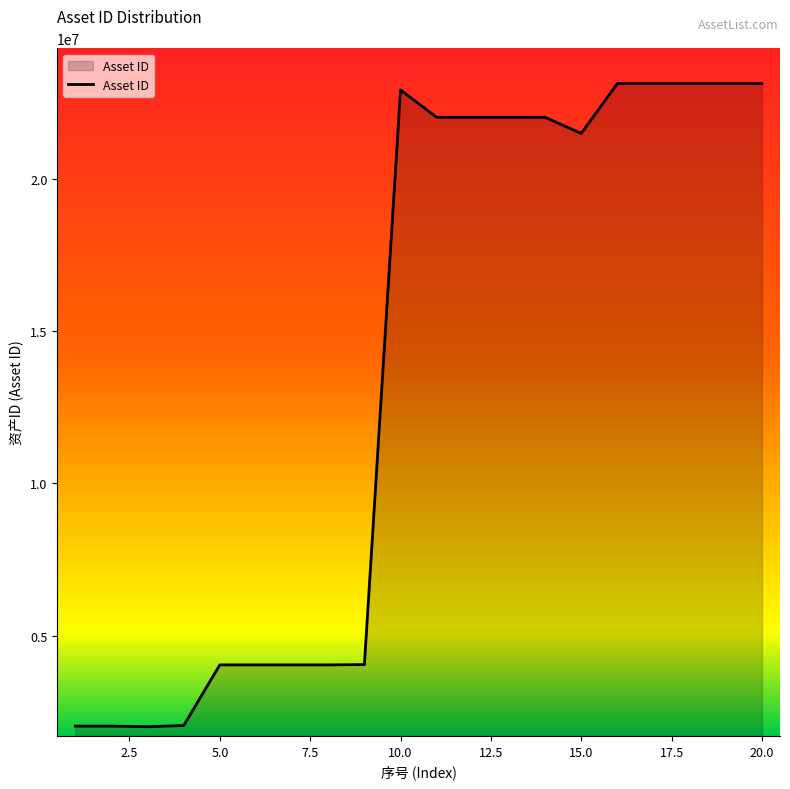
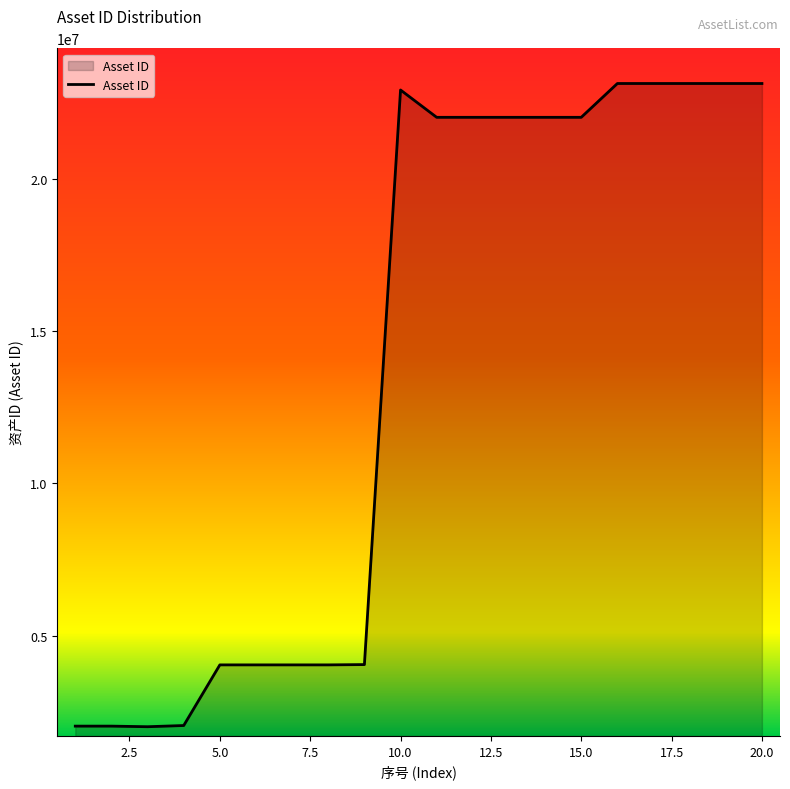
15.0: 21500000 -> 22000000
